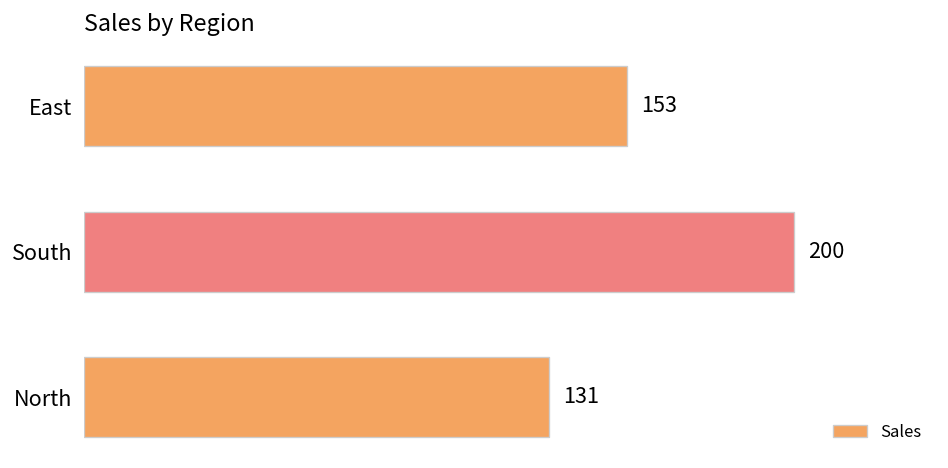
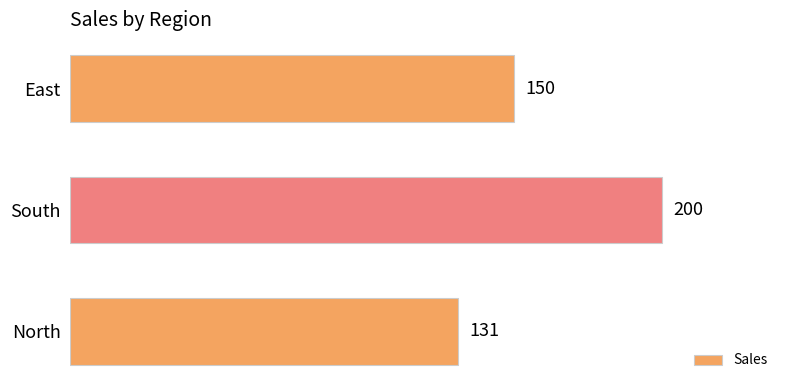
East: 153 -> 150
